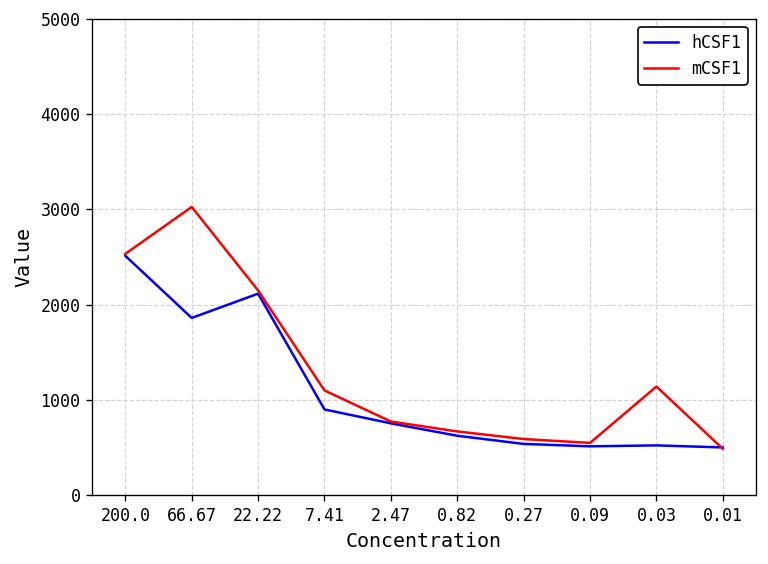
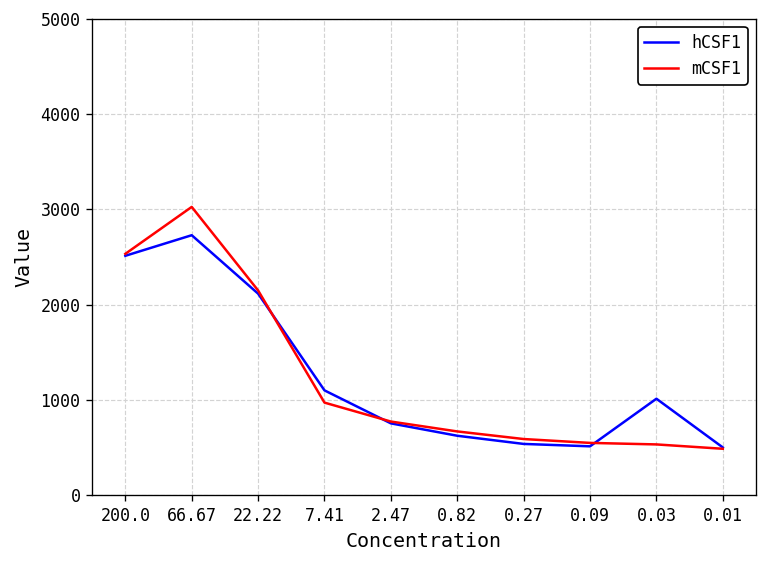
hCSF1, 66.67: 1900 -> 2700
hCSF1, 7.41: 900 -> 1100
mCSF1, 7.41: 1100 -> 1000
hCSF1, 0.03: 500 -> 1000
mCSF1, 0.03: 1100 -> 500
